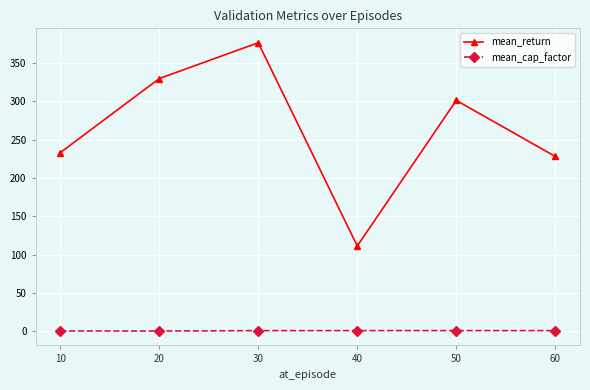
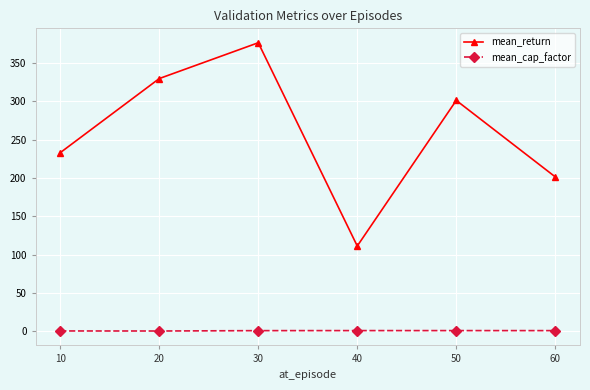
mean_return, 60: 230 -> 200
